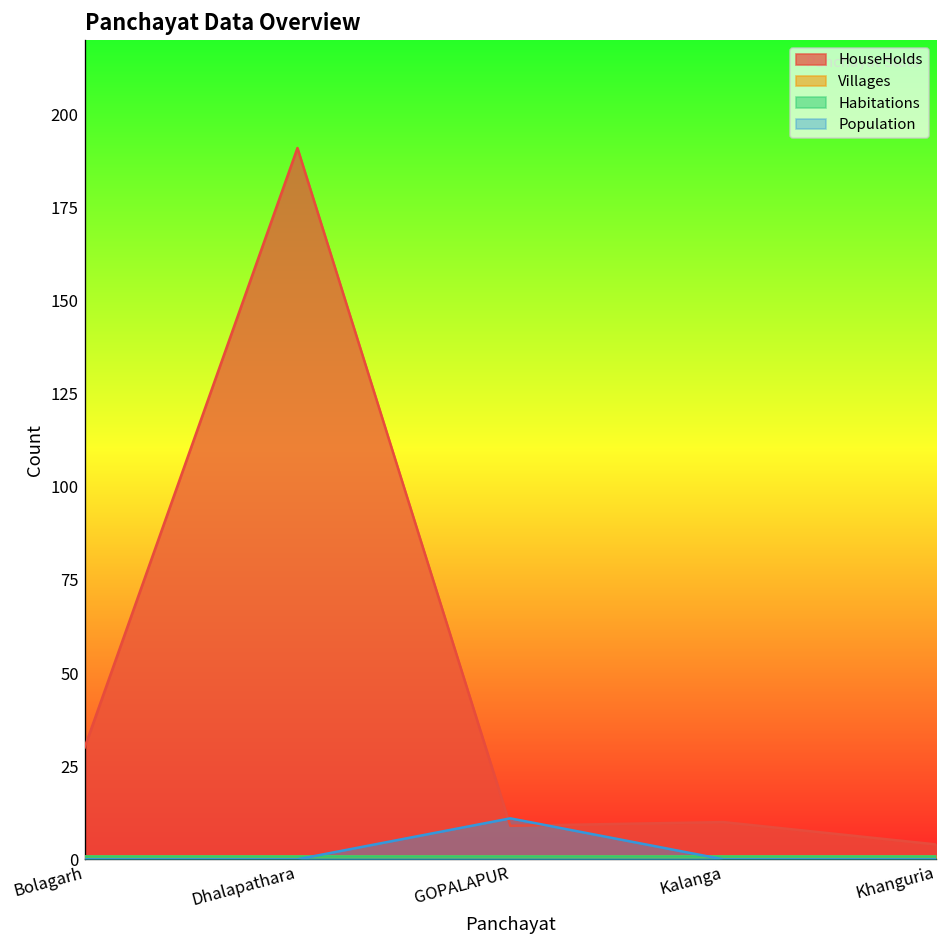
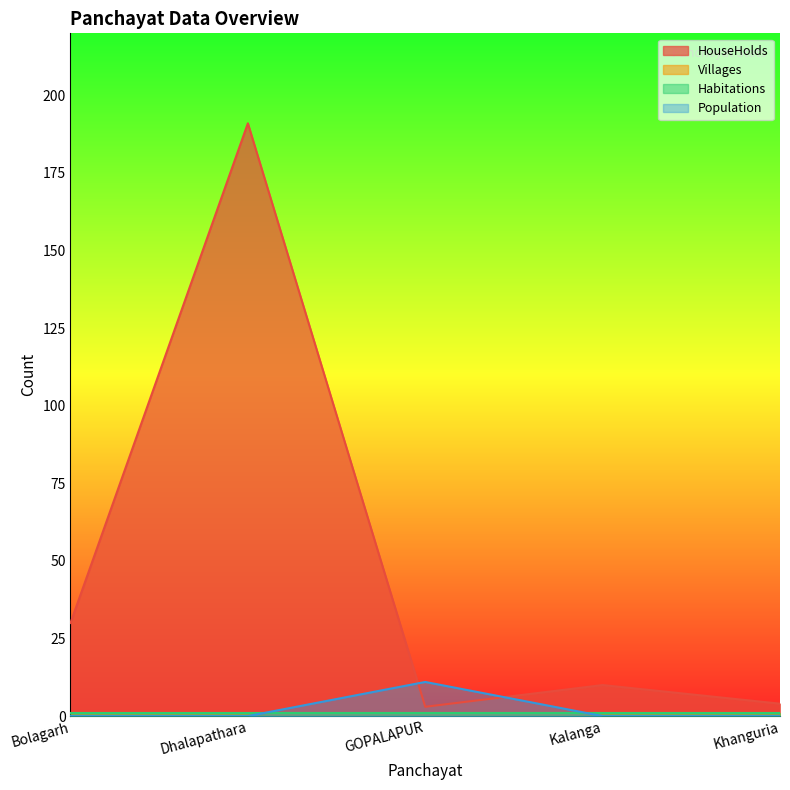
HouseHolds, GOPALAPUR: 9 -> 3
